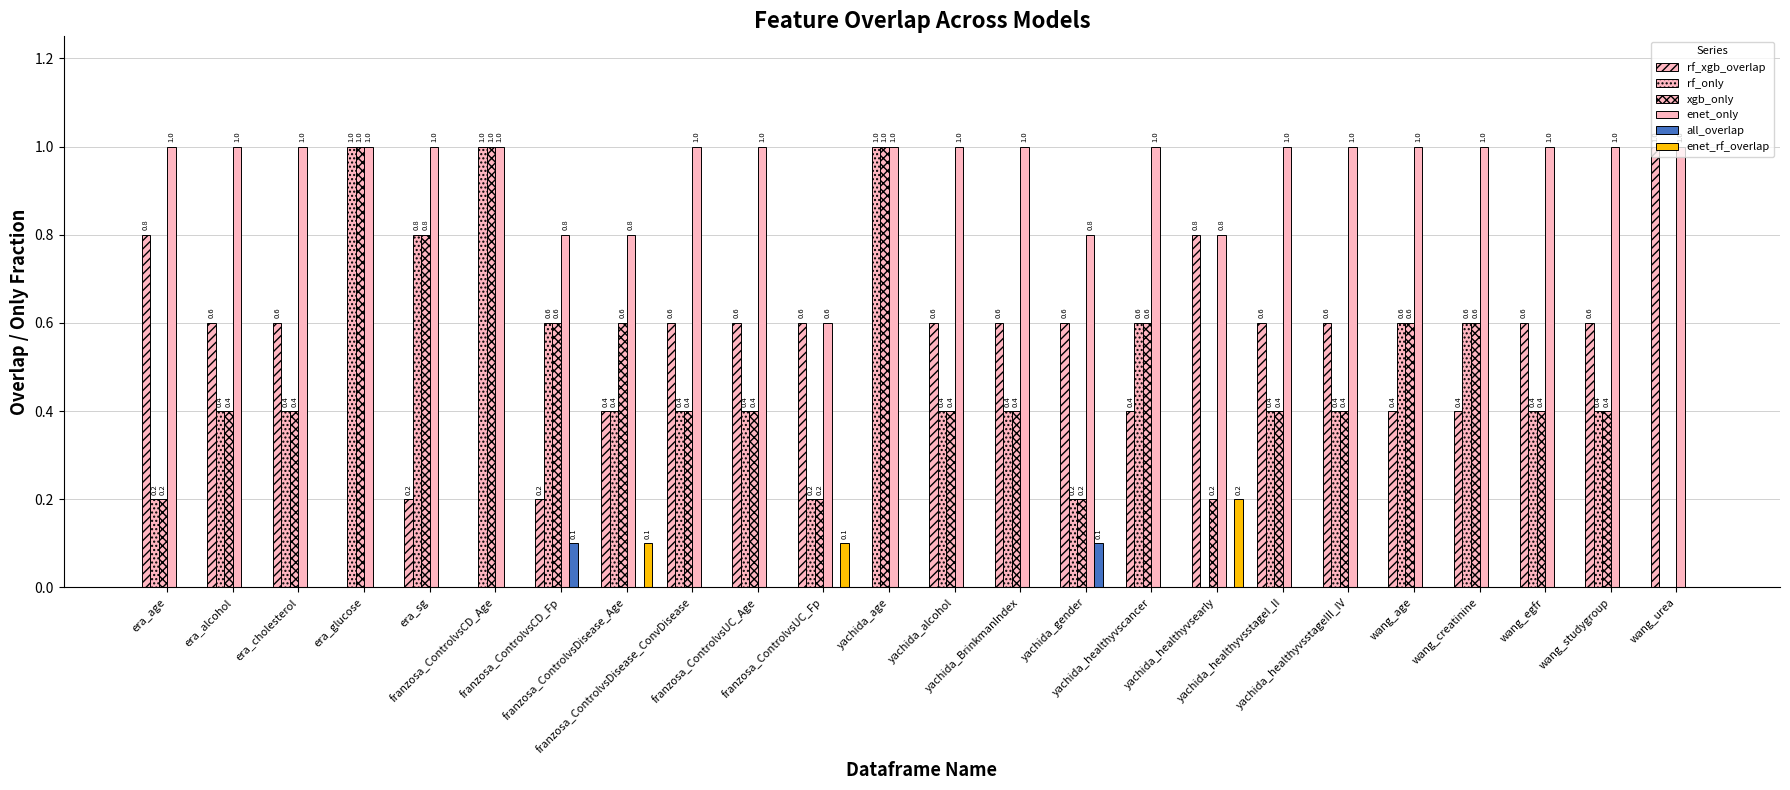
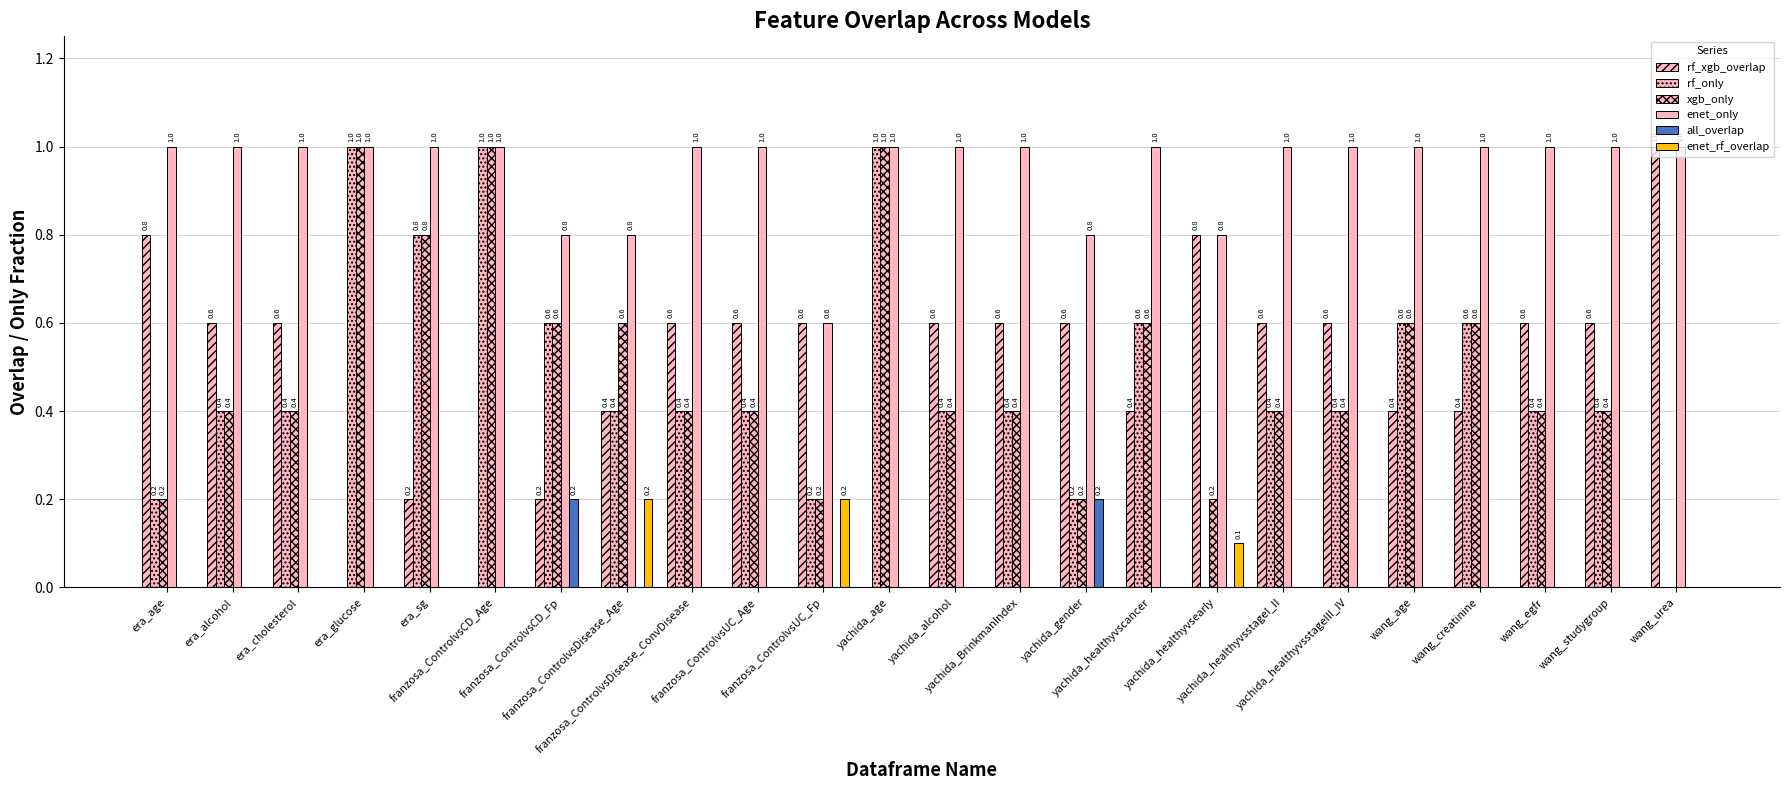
all_overlap, franzosa_ControlvsCD_Fp: 0.1 -> 0.2
enet_rf_overlap, franzosa_ControlvsDisease_Age: 0.1 -> 0.2
enet_rf_overlap, franzosa_ControlvsUC_Fp: 0.1 -> 0.2
all_overlap, yachida_gender: 0.1 -> 0.2
enet_rf_overlap, yachida_healthyvsearly: 0.2 -> 0.1
